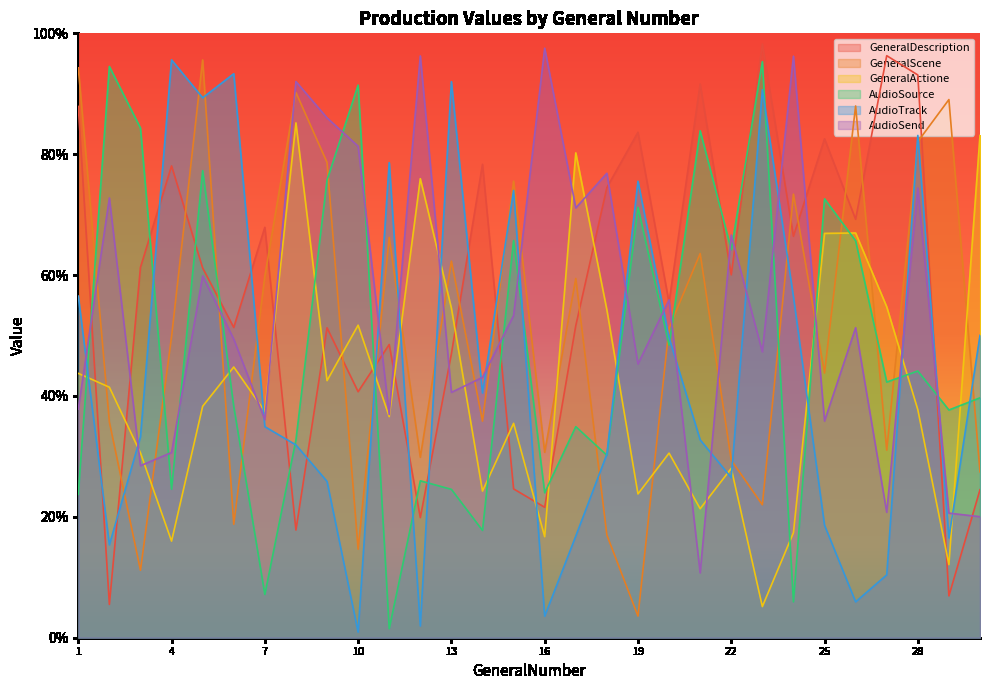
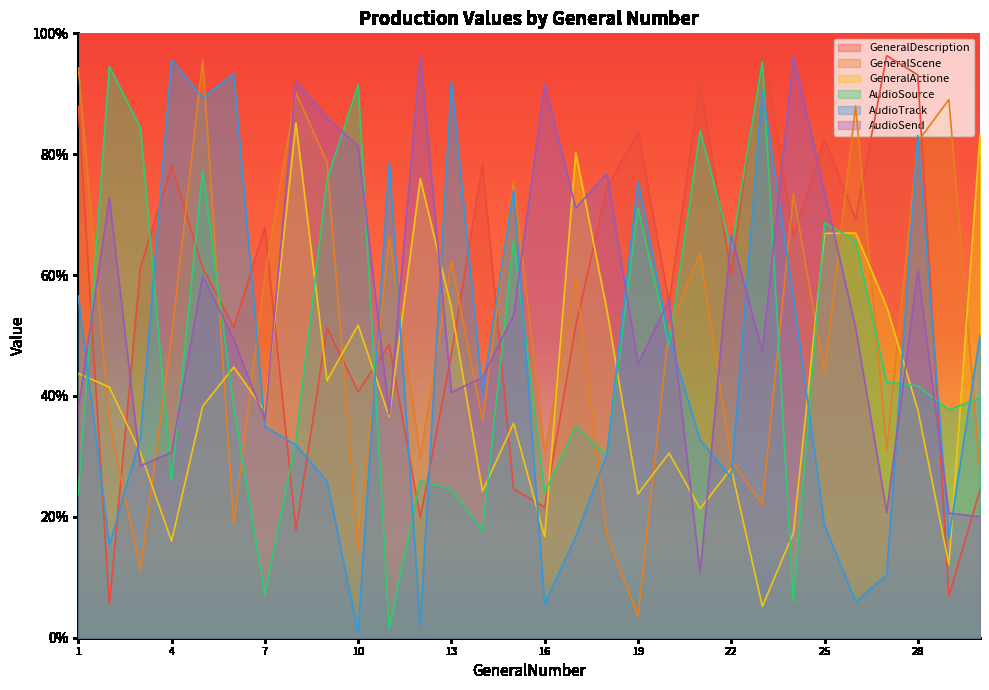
AudioSource, 4: 25% -> 26%
AudioTrack, 16: 4% -> 6%
AudioSend, 16: 98% -> 92%
AudioSource, 25: 73% -> 69%
AudioSend, 25: 36% -> 74%
AudioSource, 28: 44% -> 42%
AudioSend, 28: 74% -> 61%
